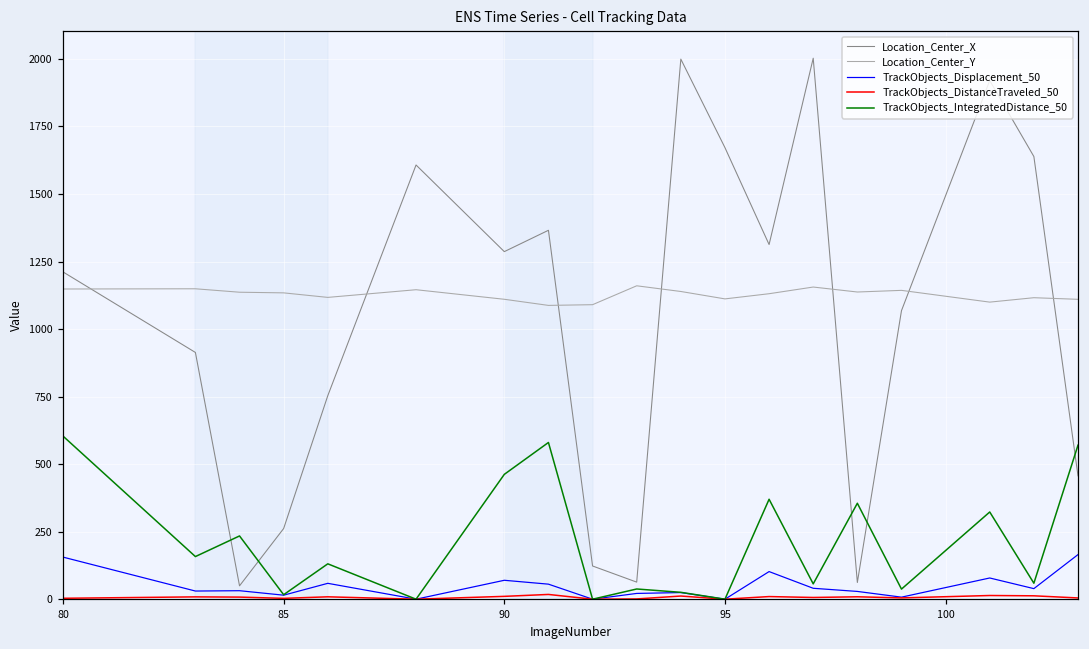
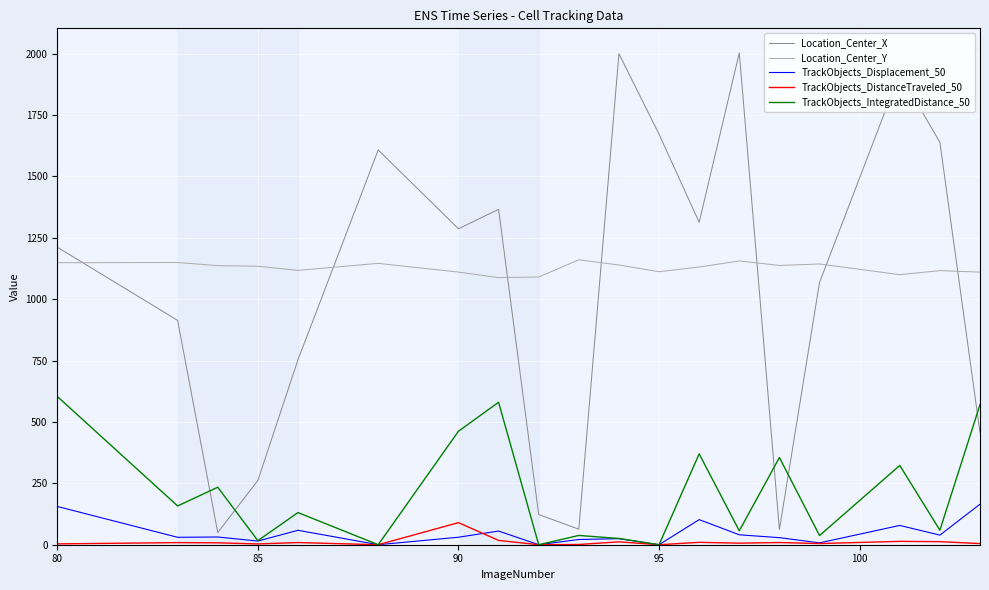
TrackObjects_Displacement_50, 90: 70 -> 30
TrackObjects_DistanceTraveled_50, 90: 10 -> 90
